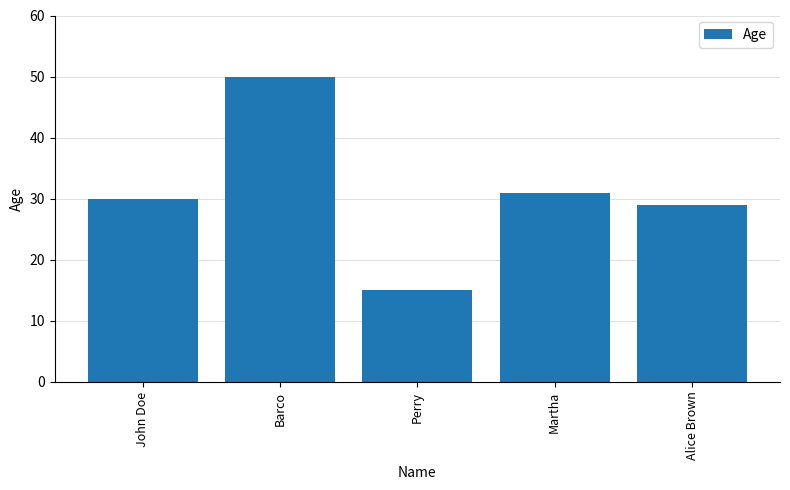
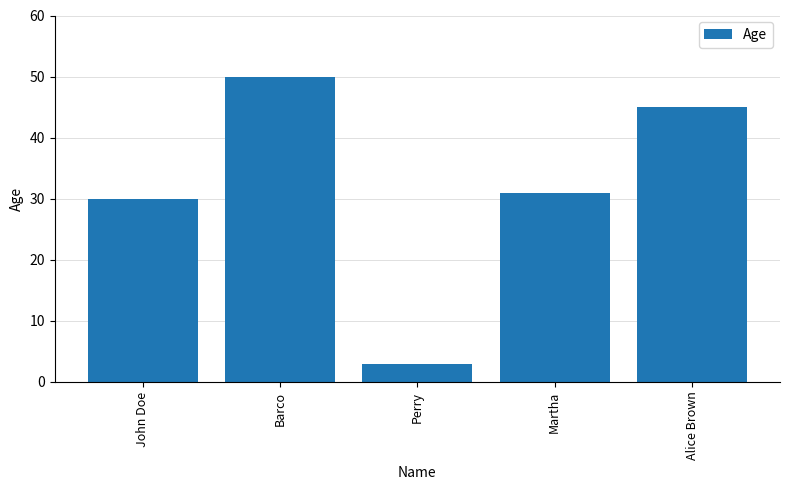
Perry: 15 -> 3
Alice Brown: 29 -> 45
